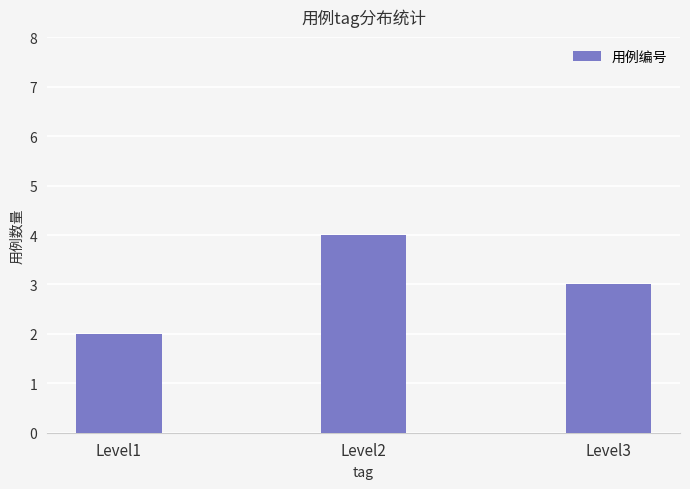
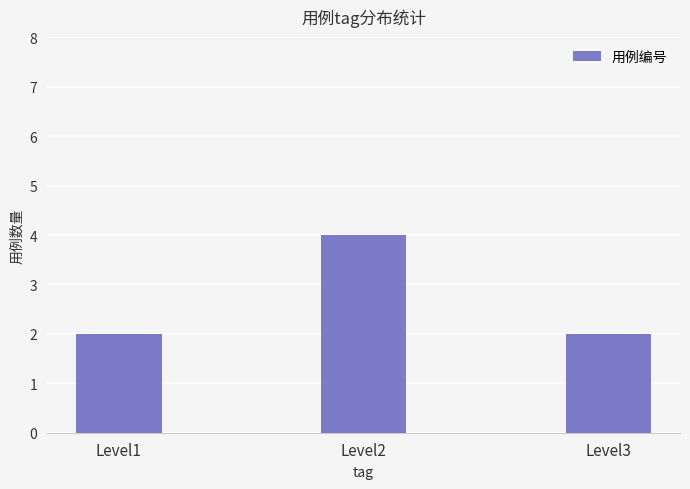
Level3: 3 -> 2
